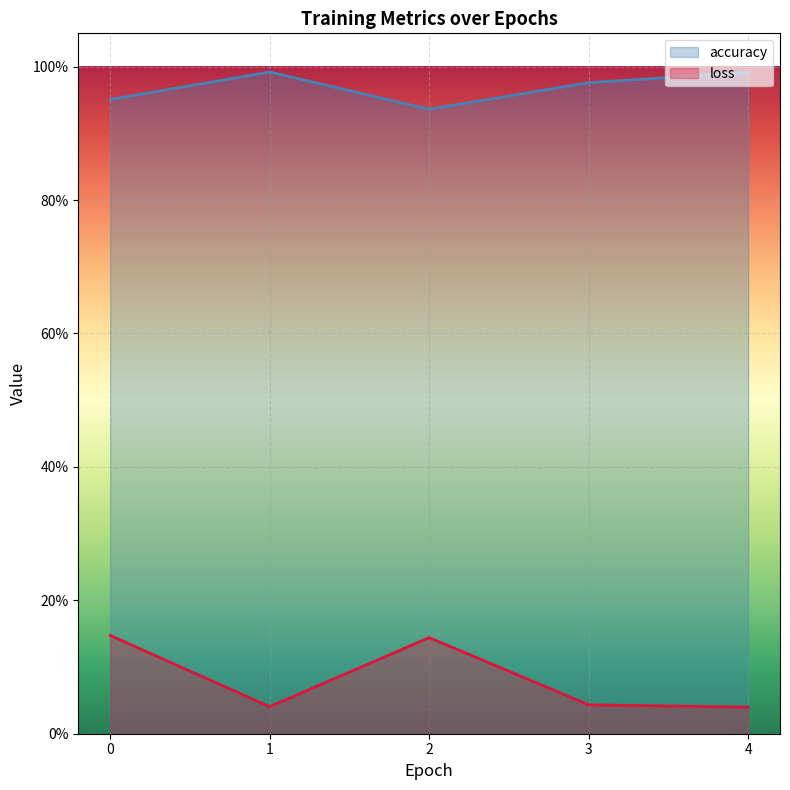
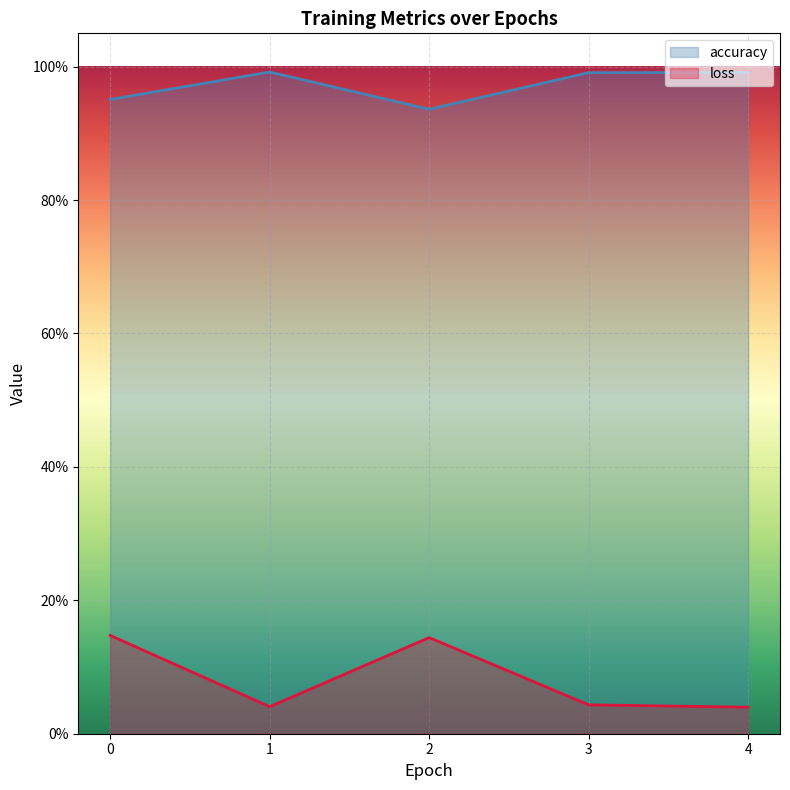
accuracy, 3: 98% -> 99%
